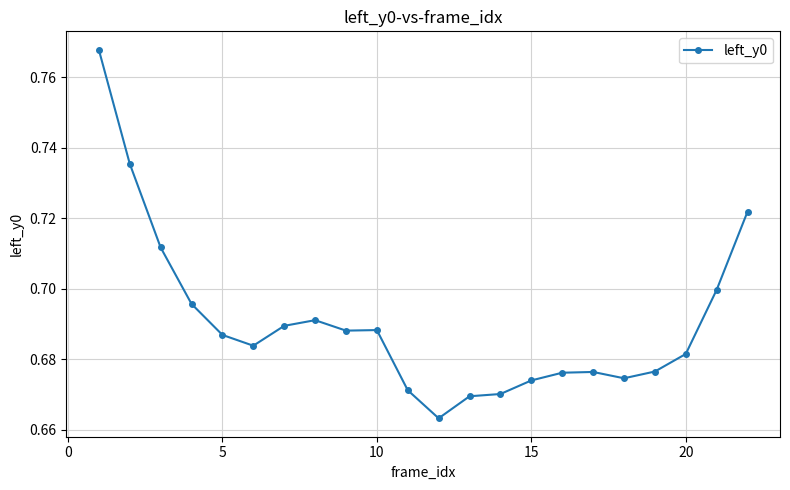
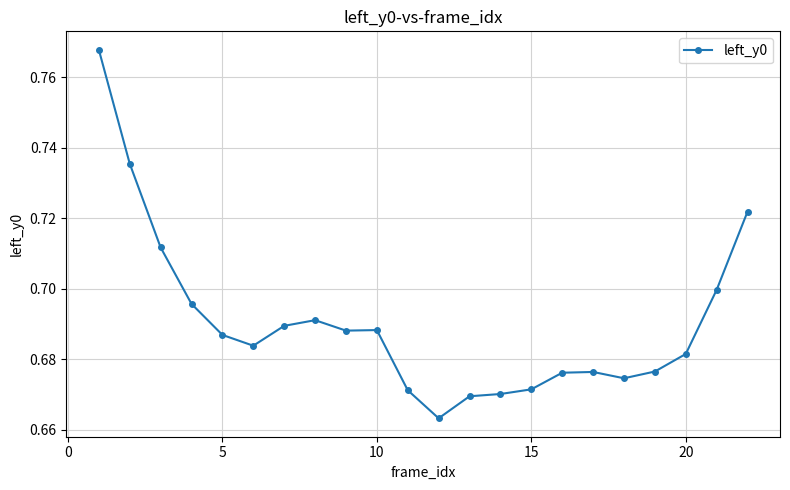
15: 0.674 -> 0.671
